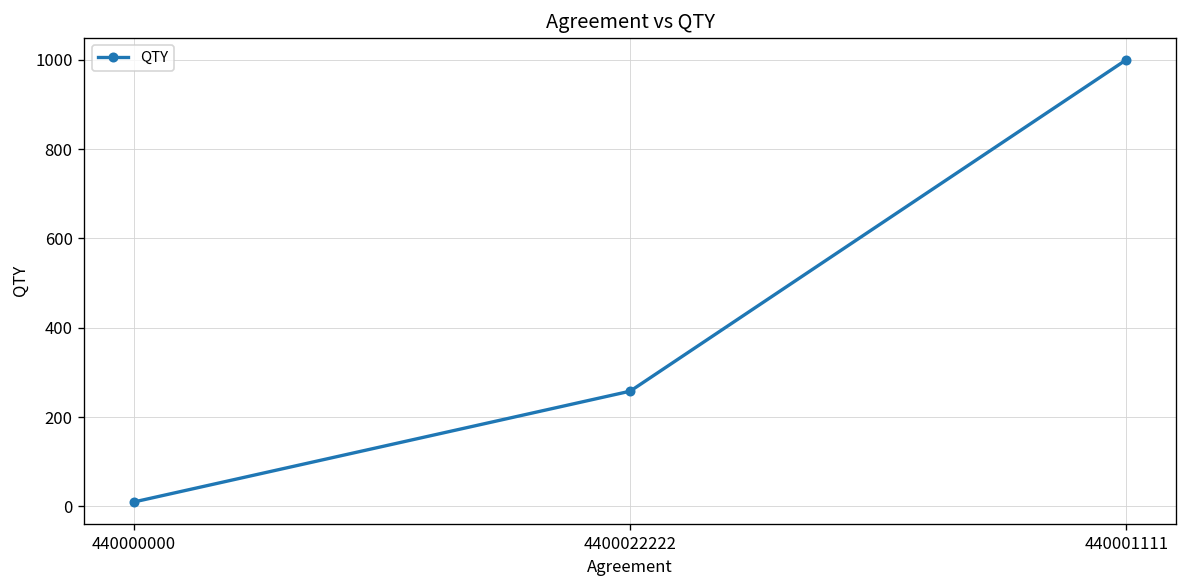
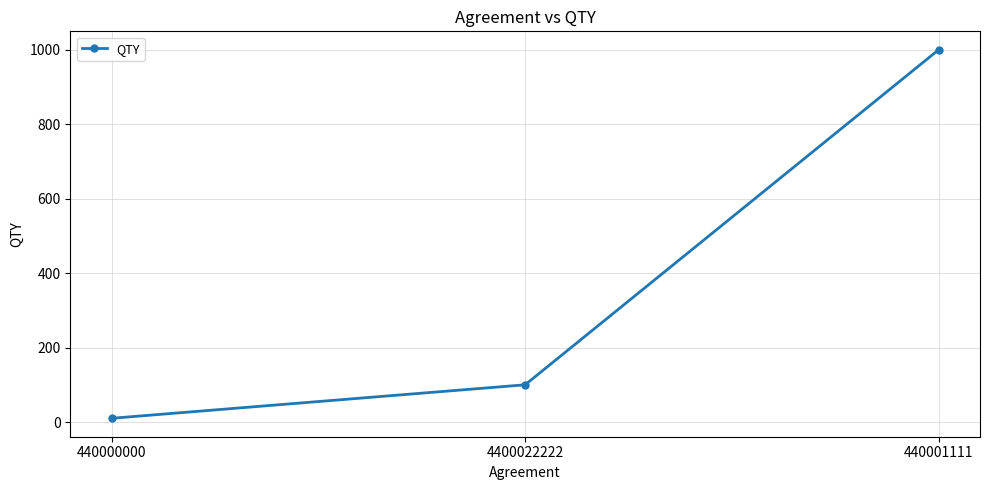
4400022222: 260 -> 100
